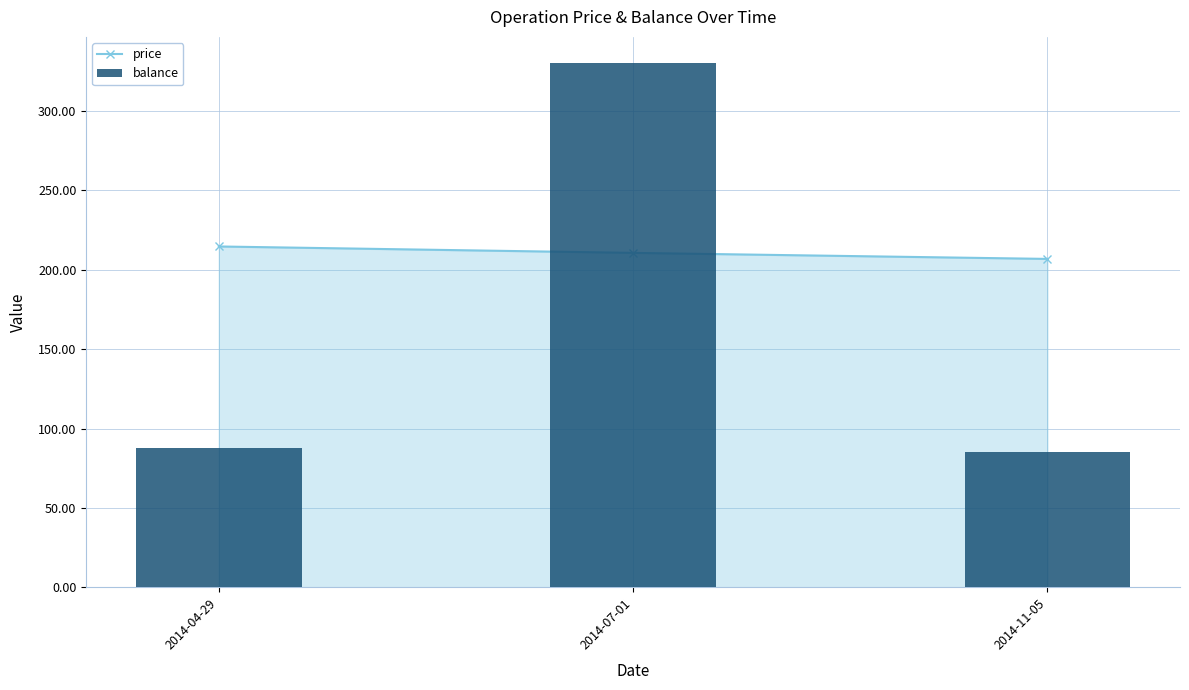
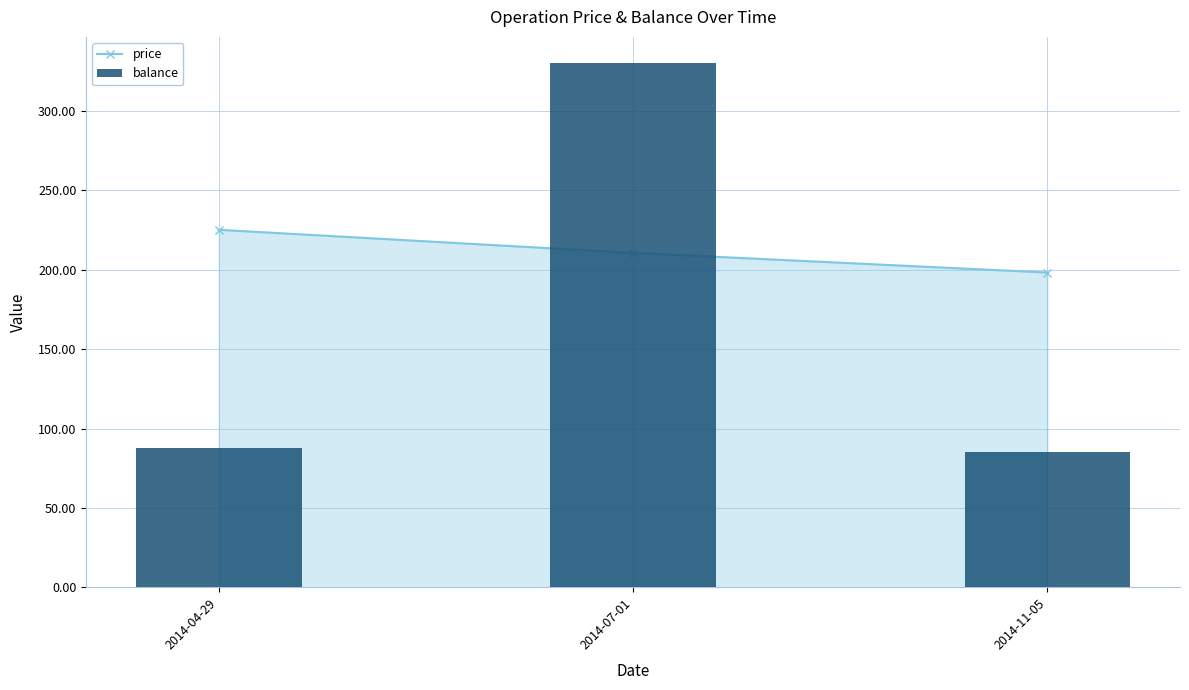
price, 2014-04-29: 215 -> 225
price, 2014-11-05: 207 -> 198
